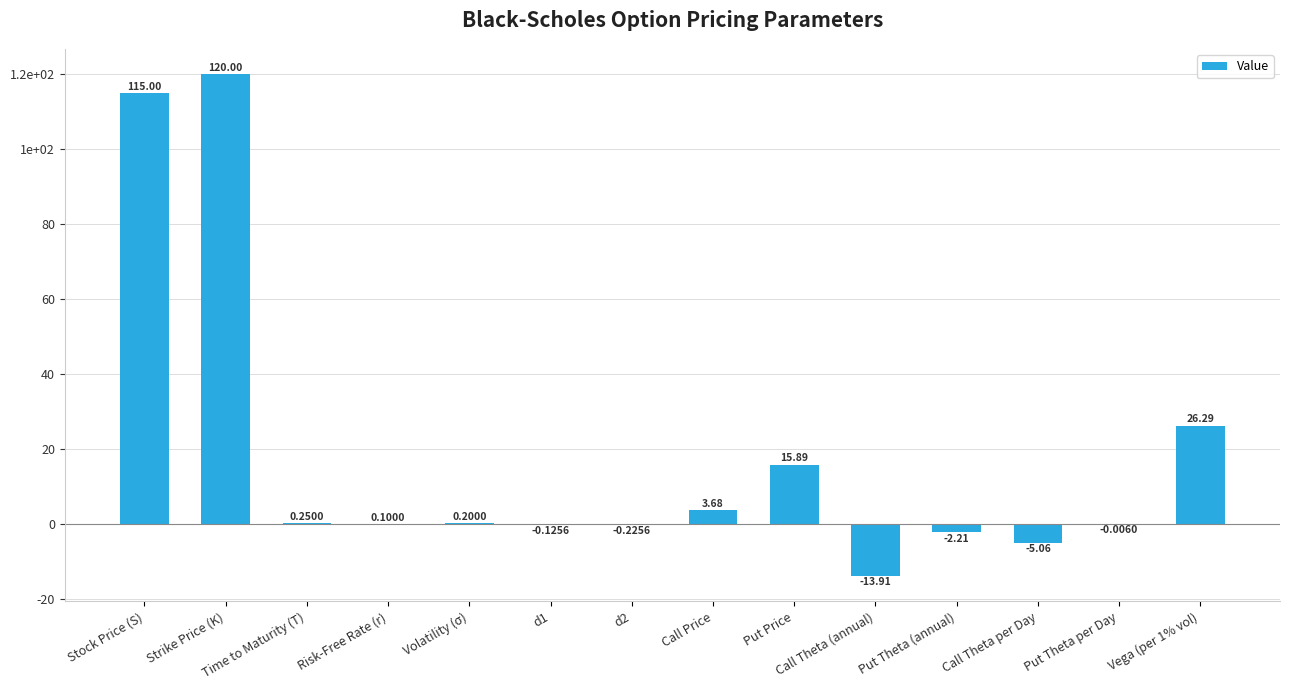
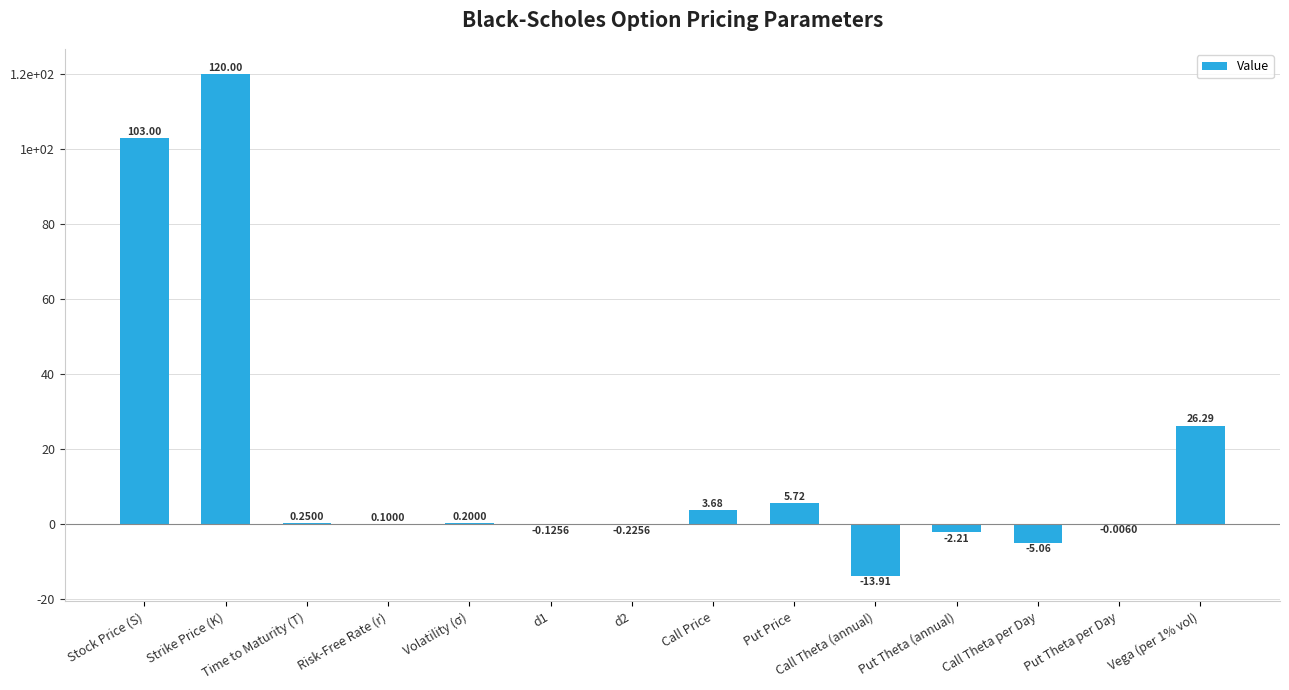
Stock Price (S): 115.00 -> 103.00
Put Price: 15.89 -> 5.72
